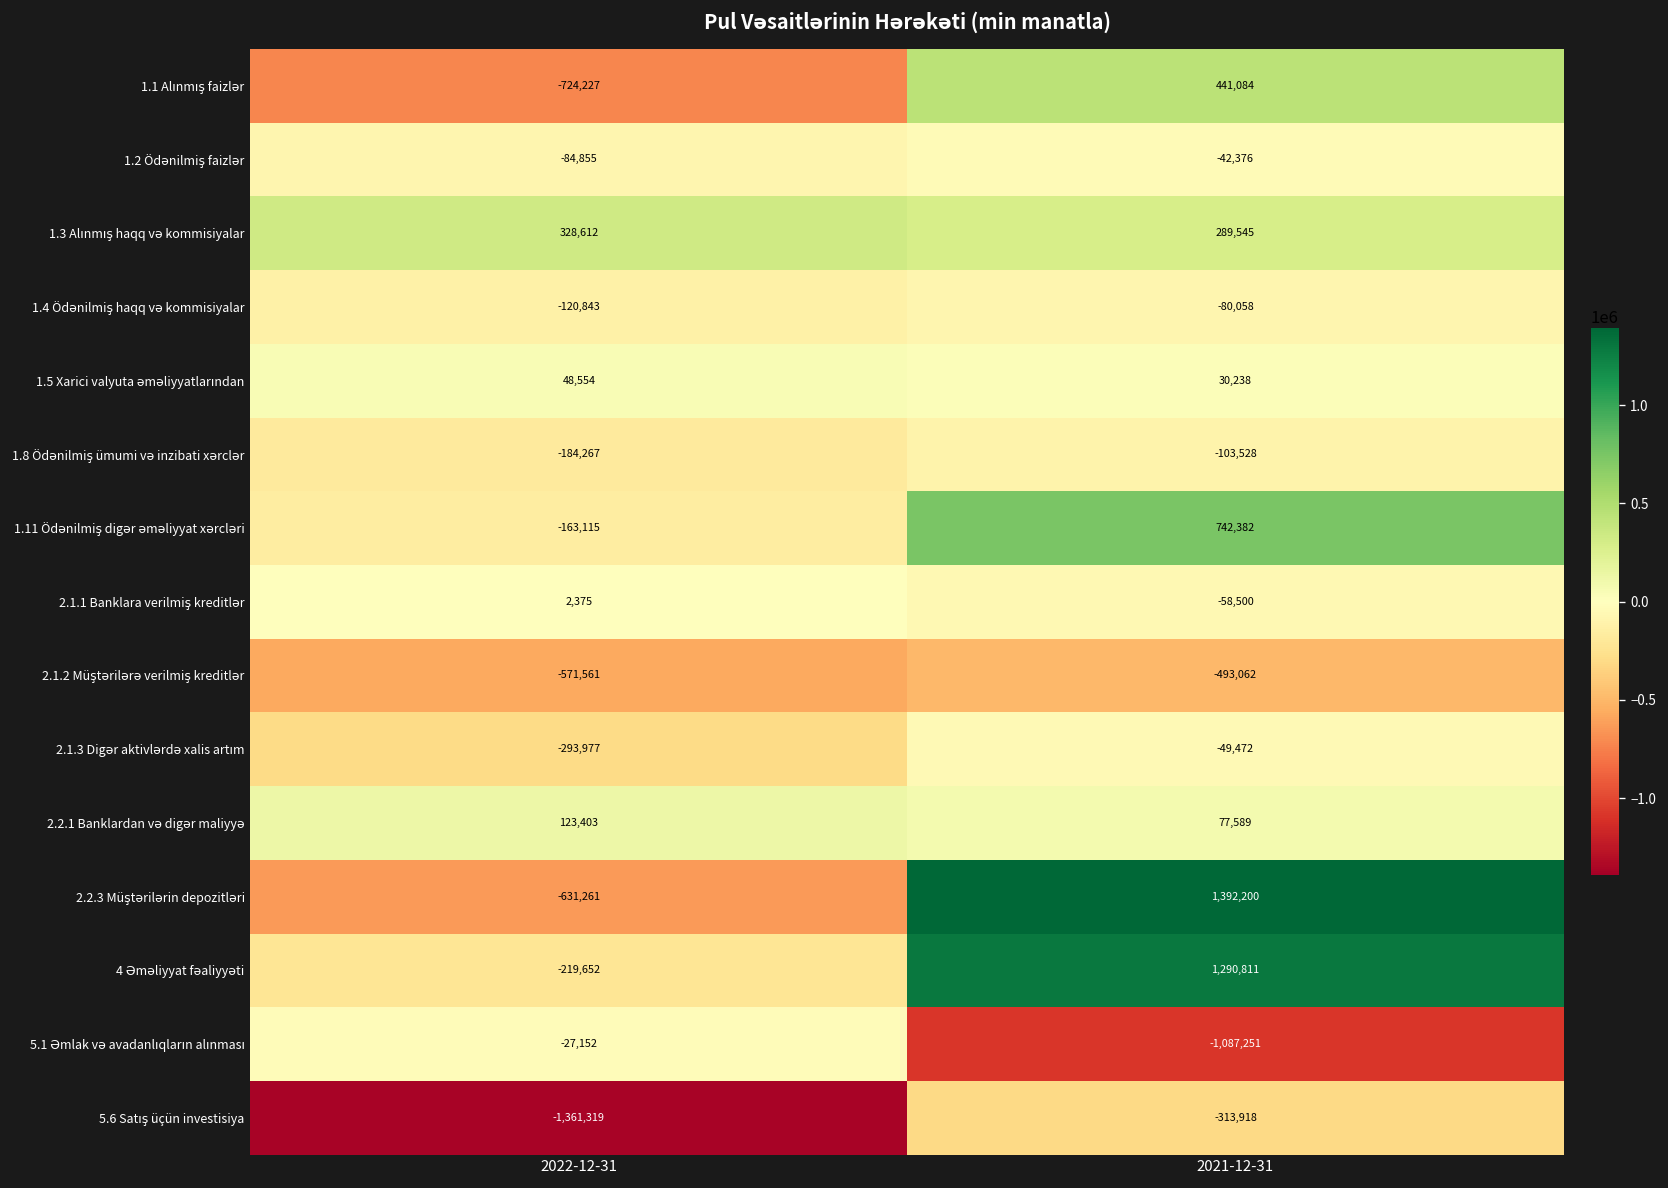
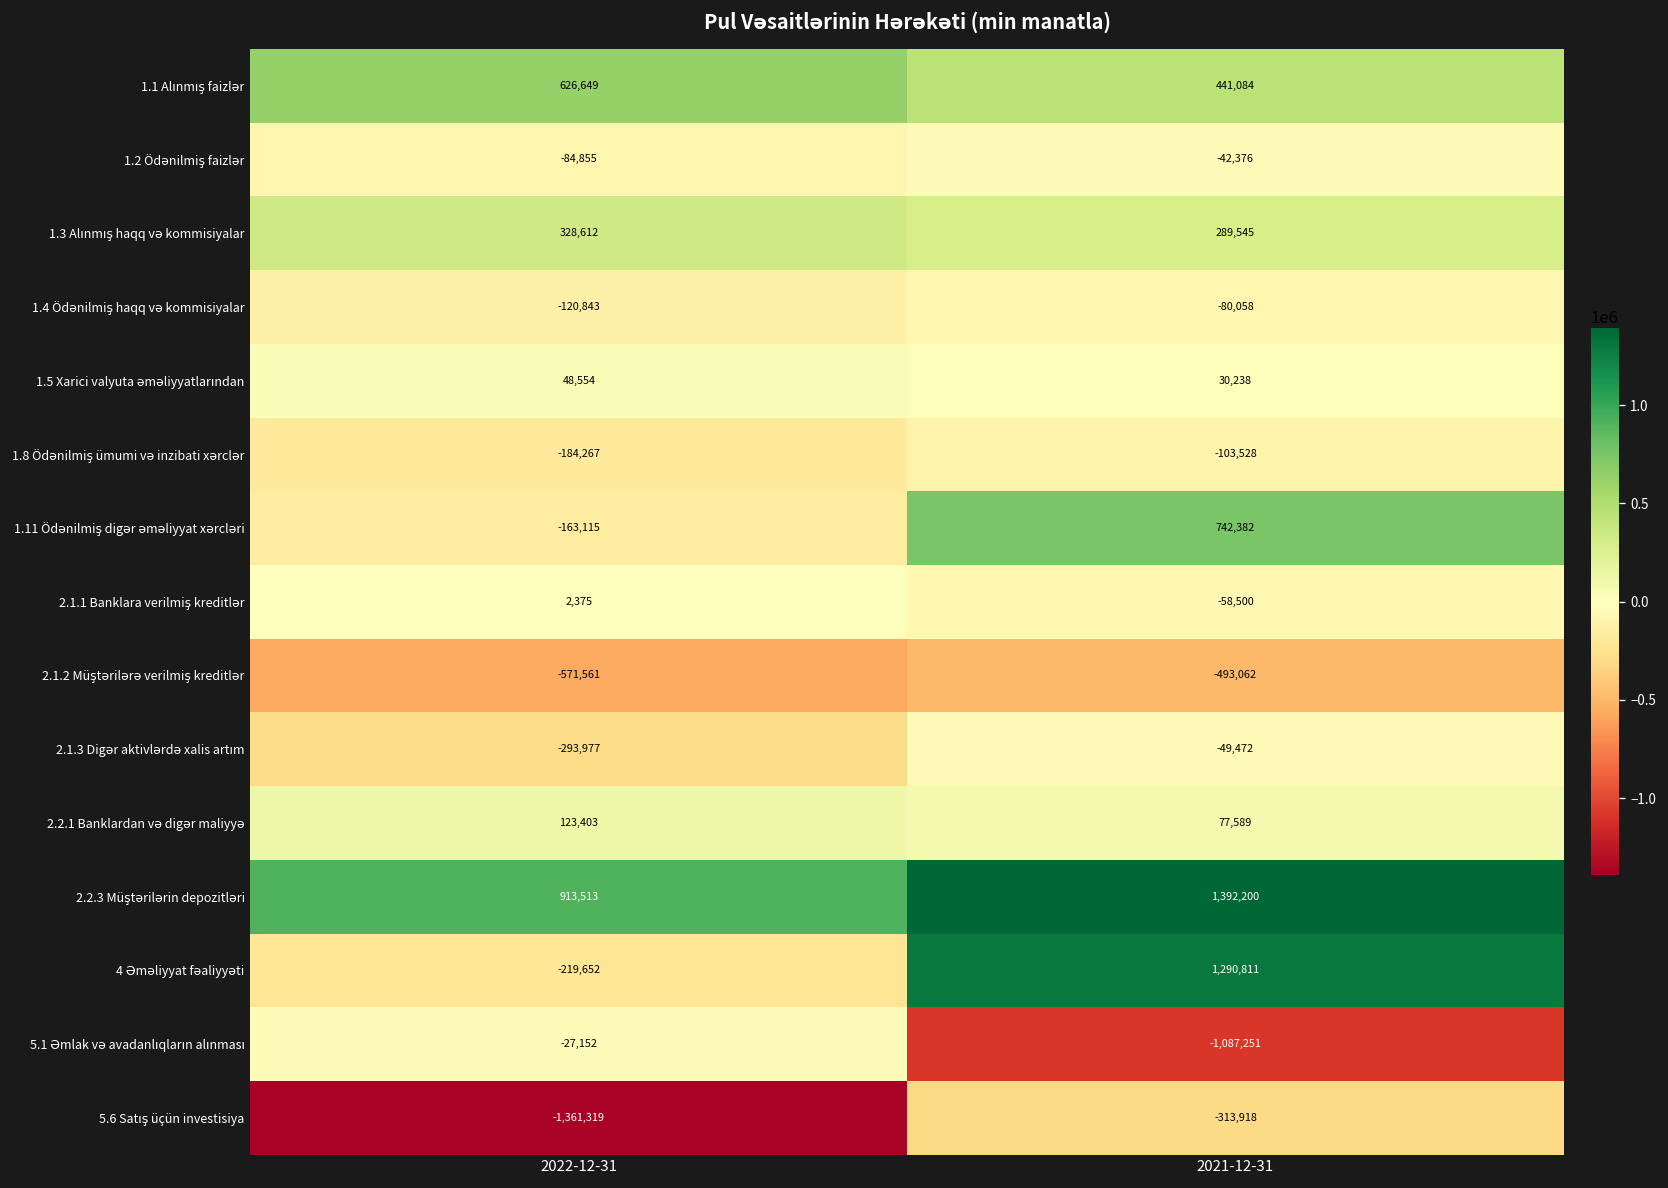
1.1 Alınmış faizlər, 2022-12-31: -724,227 -> 626,649
2.2.3 Müştərilərin depozitləri, 2022-12-31: -631,261 -> 913,513
